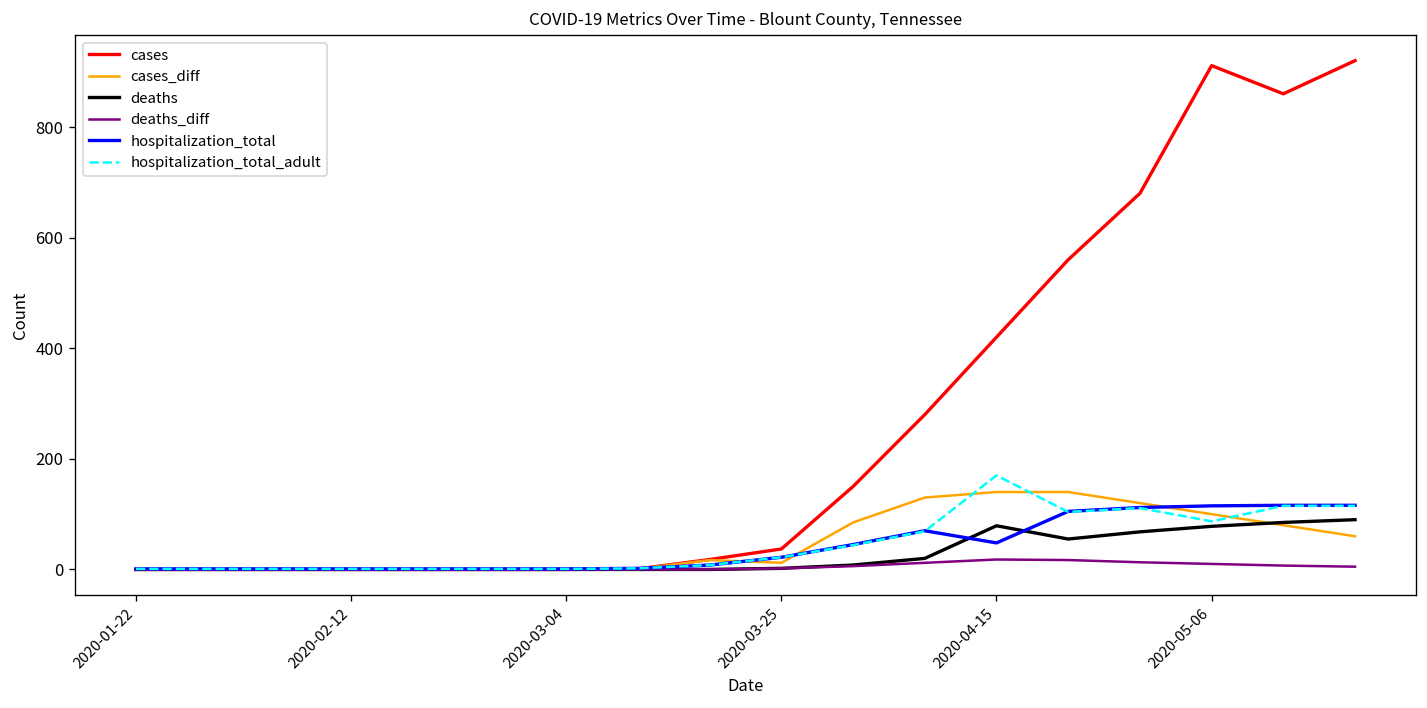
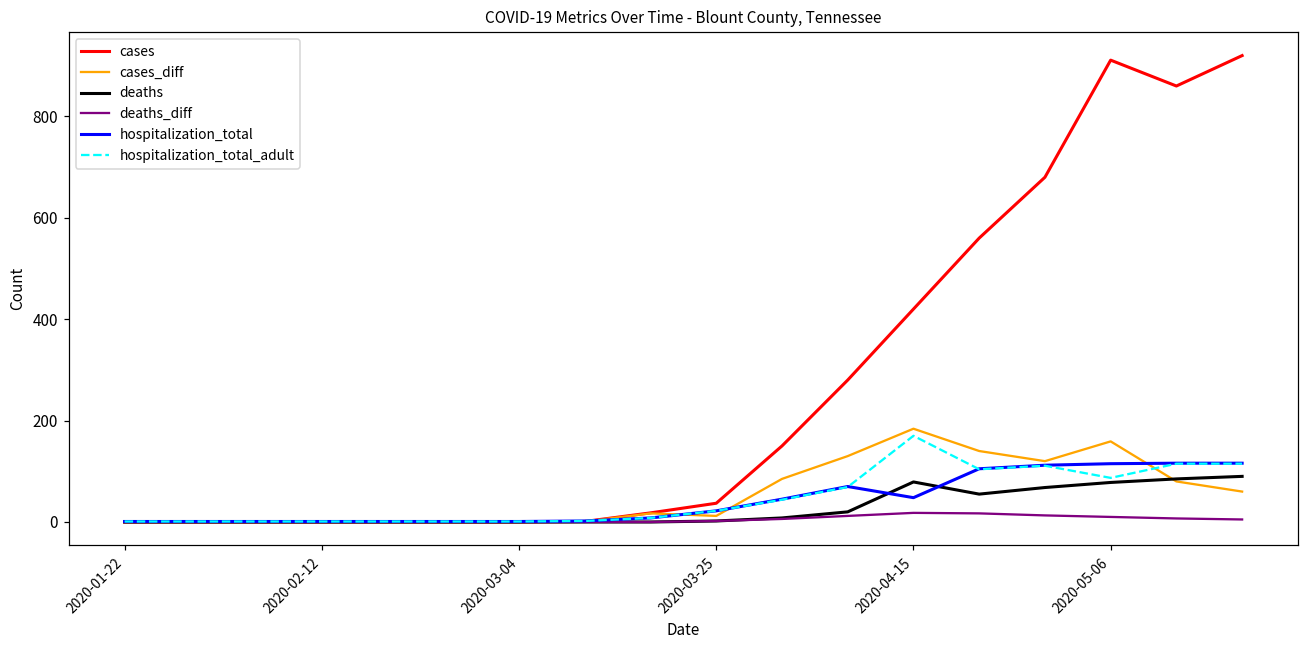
cases_diff, 2020-04-15: 140 -> 180
cases_diff, 2020-05-06: 100 -> 160
